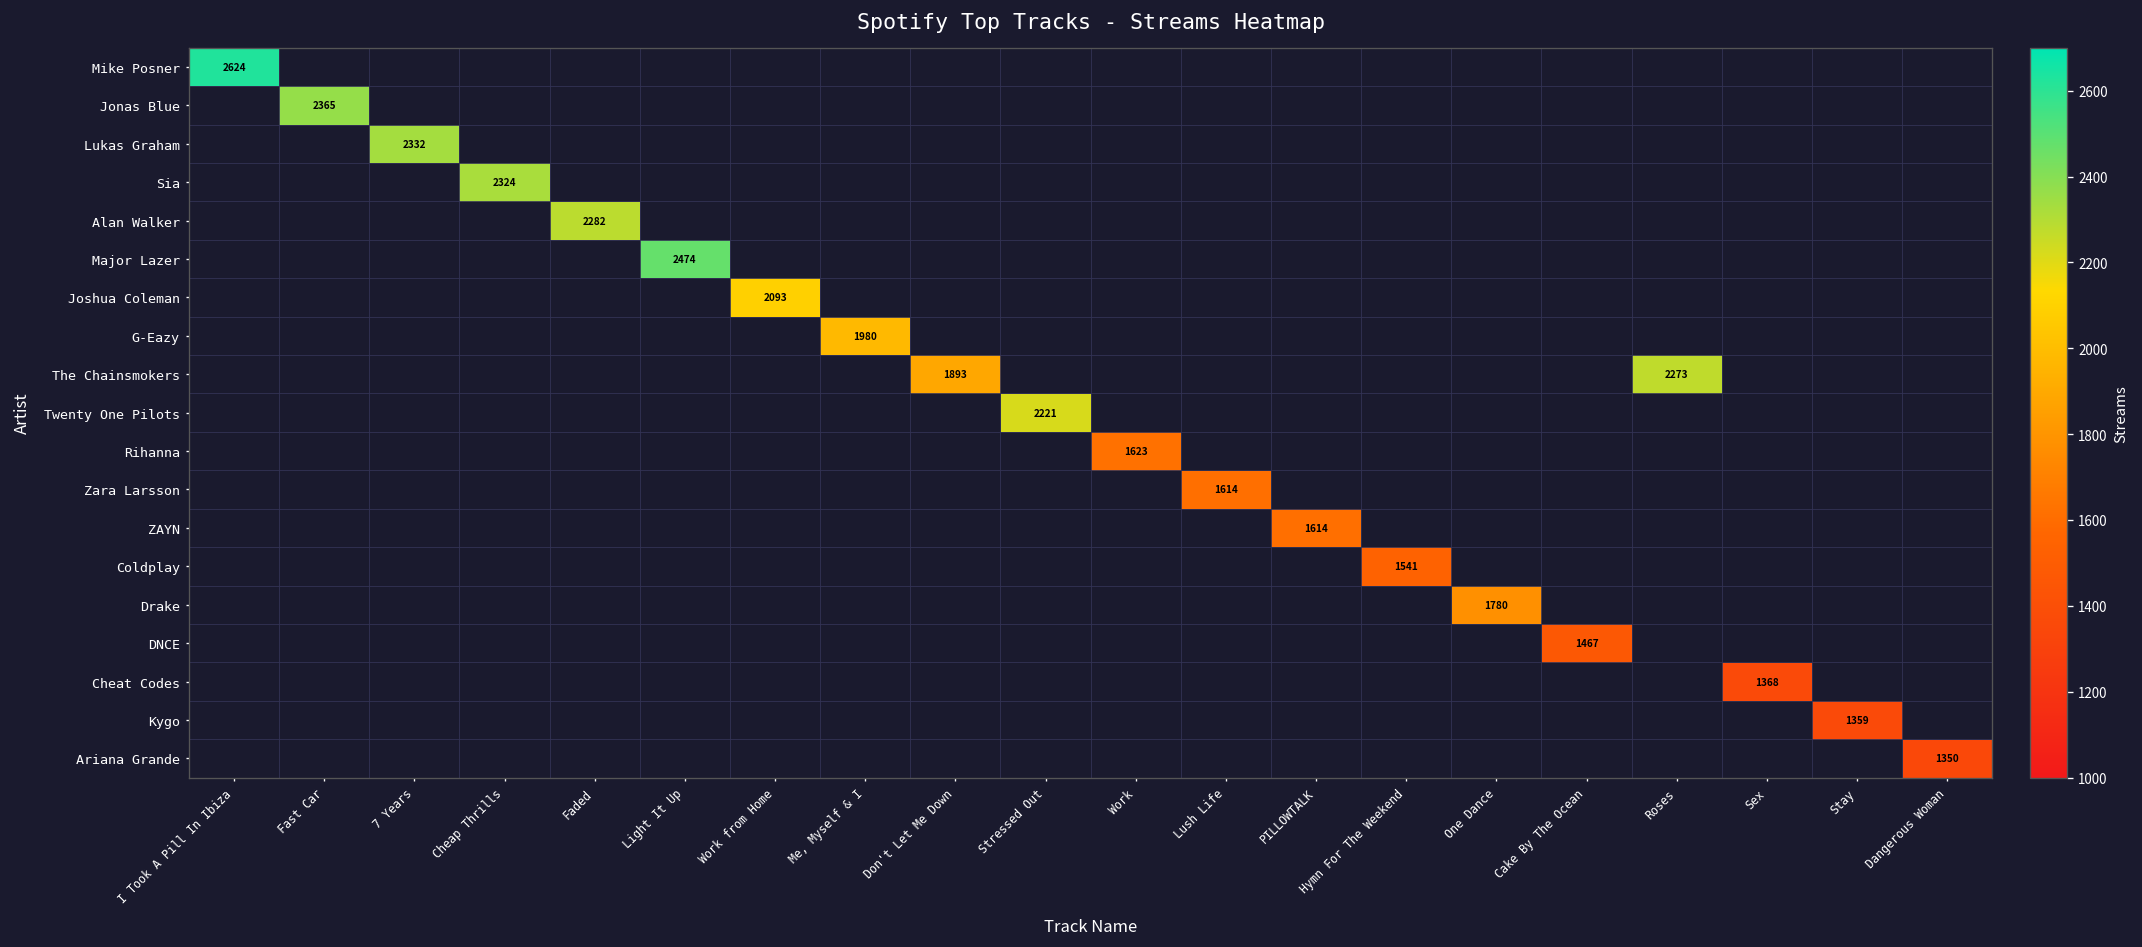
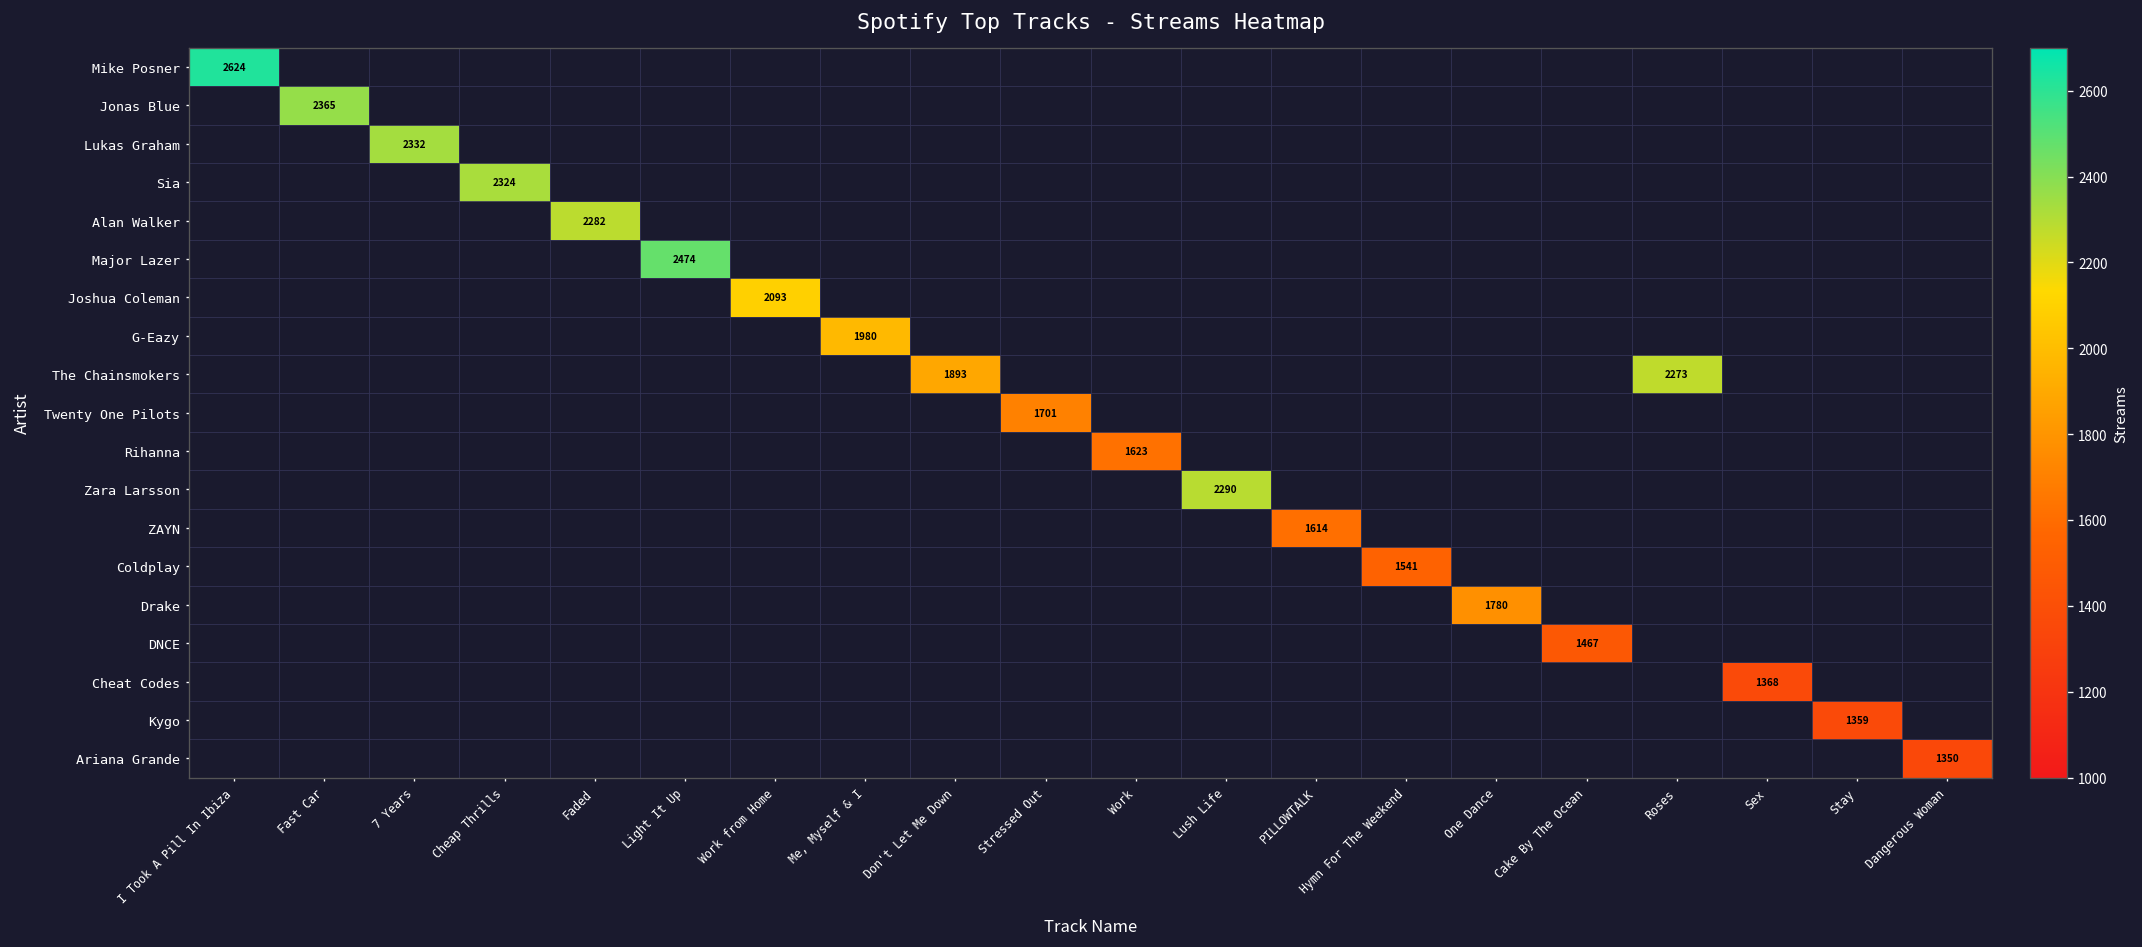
Twenty One Pilots, Stressed Out: 2221 -> 1701
Zara Larsson, Lush Life: 1614 -> 2290
